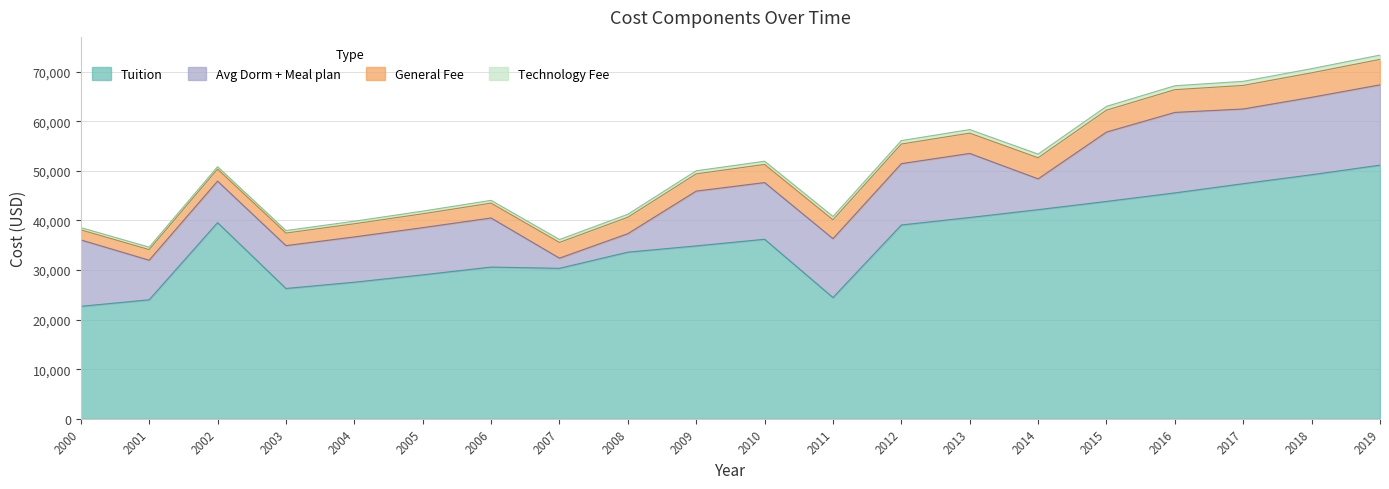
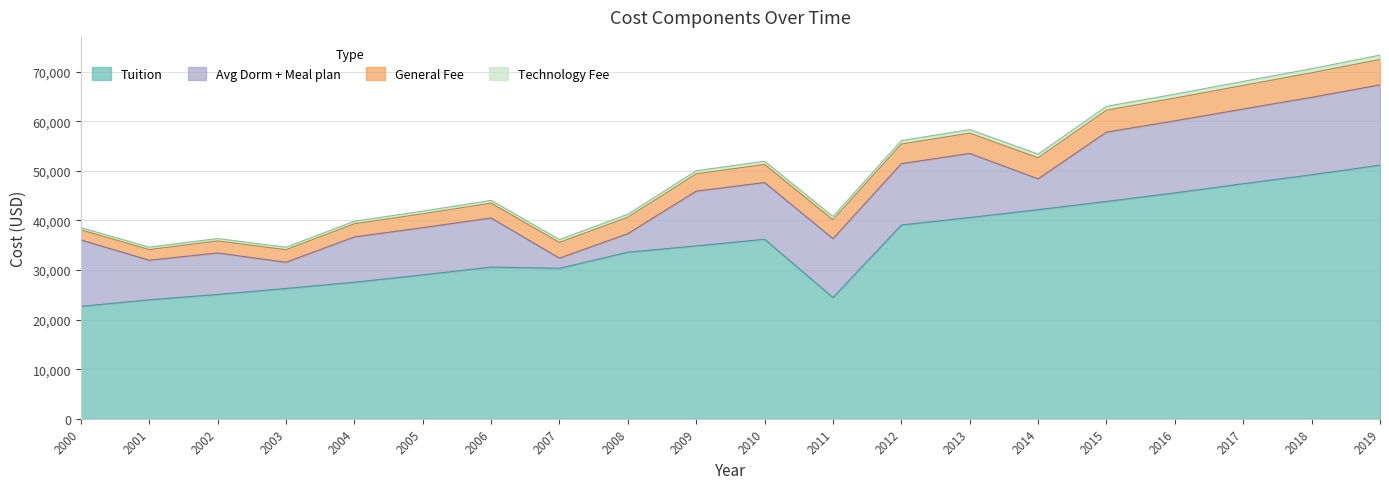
Tuition, 2002: 40,000 -> 25,000
Avg Dorm + Meal plan, 2003: 9,000 -> 5,000
Avg Dorm + Meal plan, 2016: 16,000 -> 15,000
